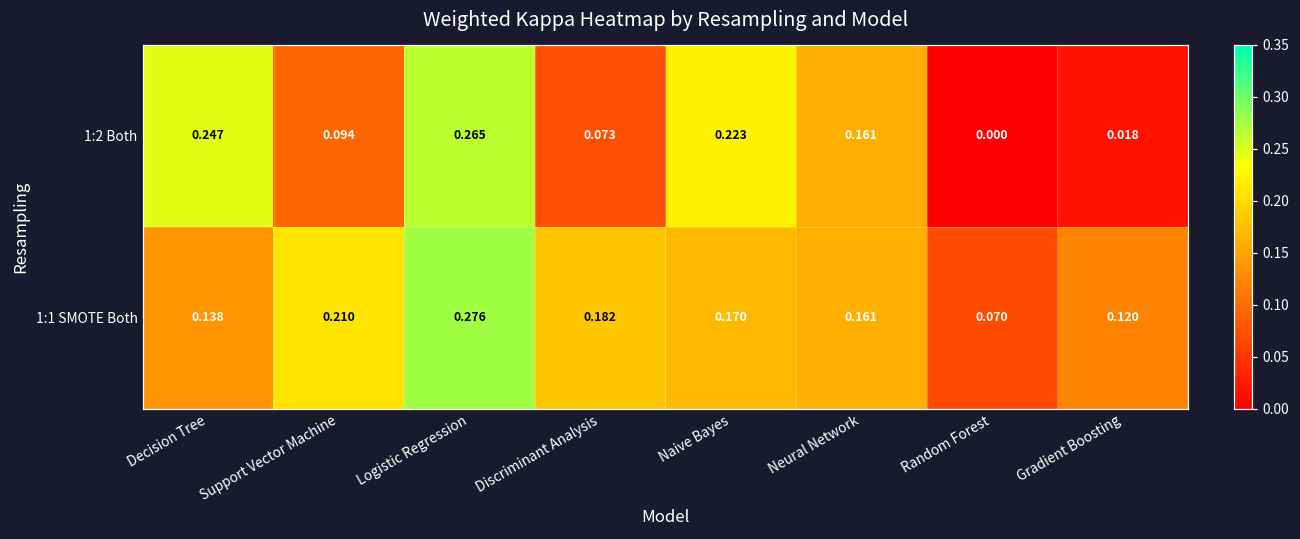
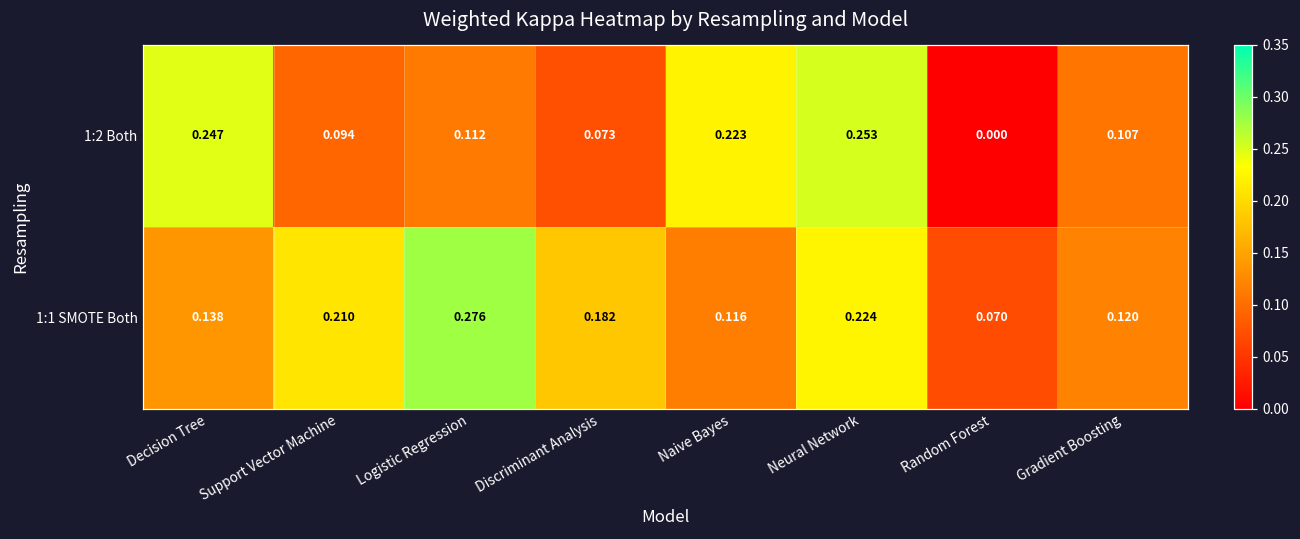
1:2 Both, Logistic Regression: 0.265 -> 0.112
1:2 Both, Neural Network: 0.161 -> 0.253
1:2 Both, Gradient Boosting: 0.018 -> 0.107
1:1 SMOTE Both, Naive Bayes: 0.170 -> 0.116
1:1 SMOTE Both, Neural Network: 0.161 -> 0.224
